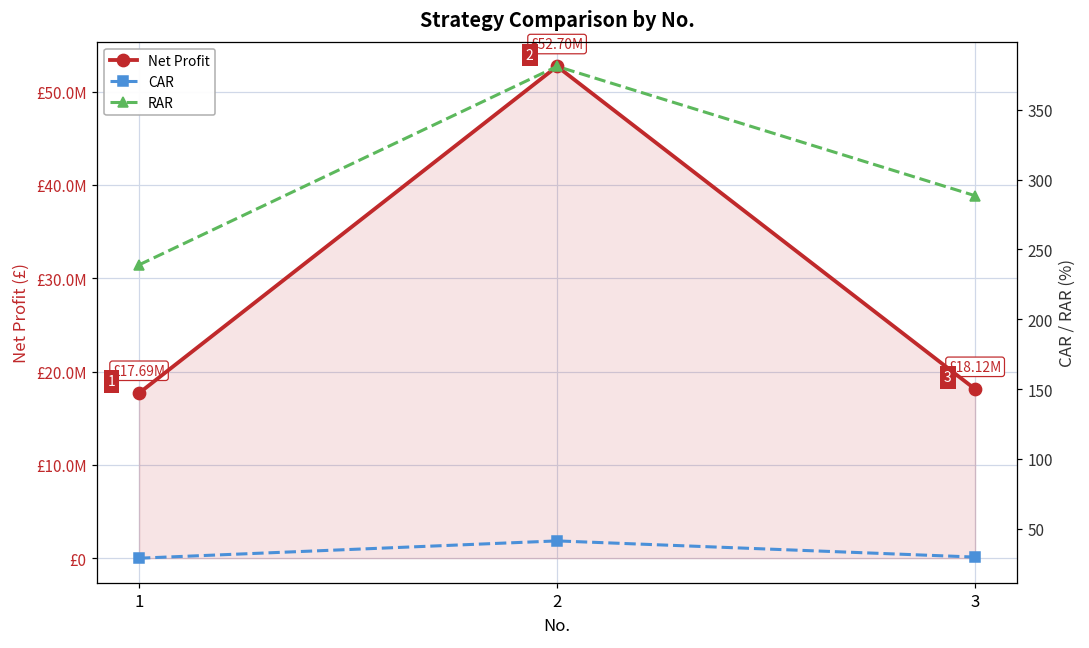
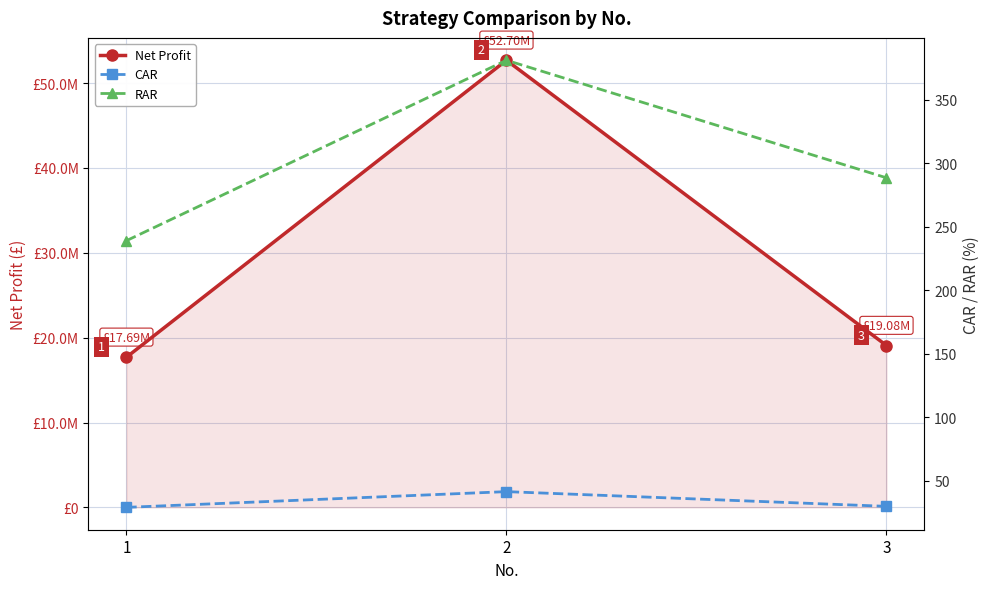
Net Profit, 3: £18.12M -> £19.08M
